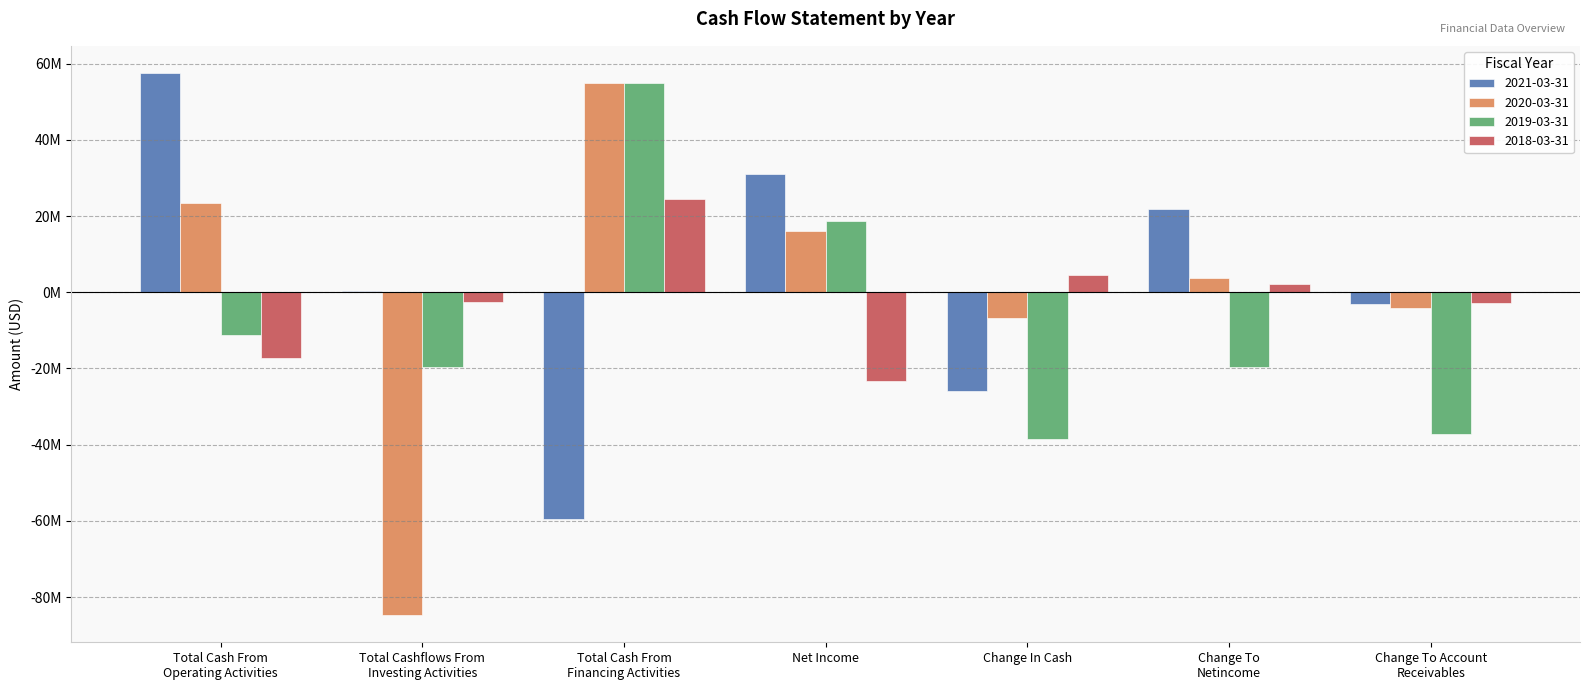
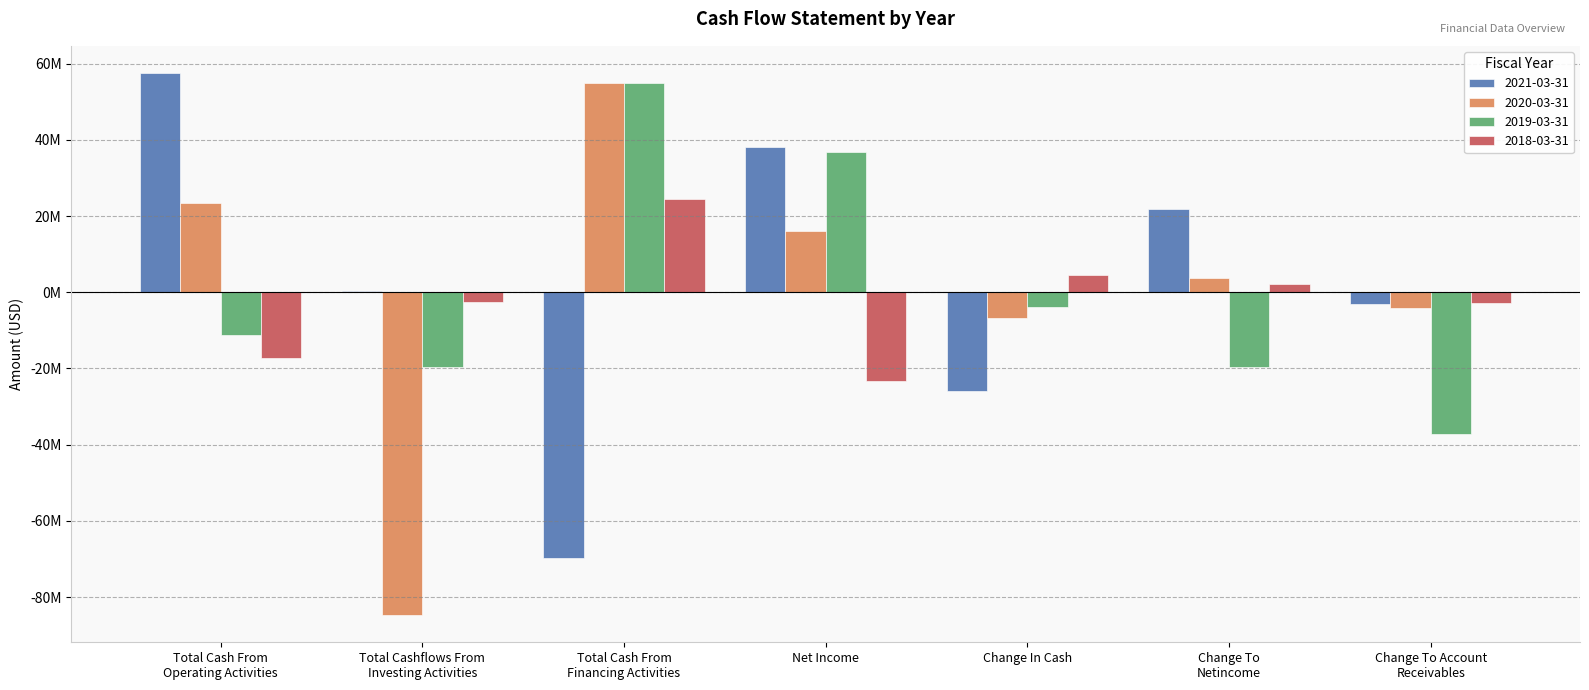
2021-03-31, Total Cash From Financing Activities: -60000000 -> -70000000
2021-03-31, Net Income: 31000000 -> 38000000
2019-03-31, Net Income: 19000000 -> 37000000
2019-03-31, Change In Cash: -38000000 -> -4000000
